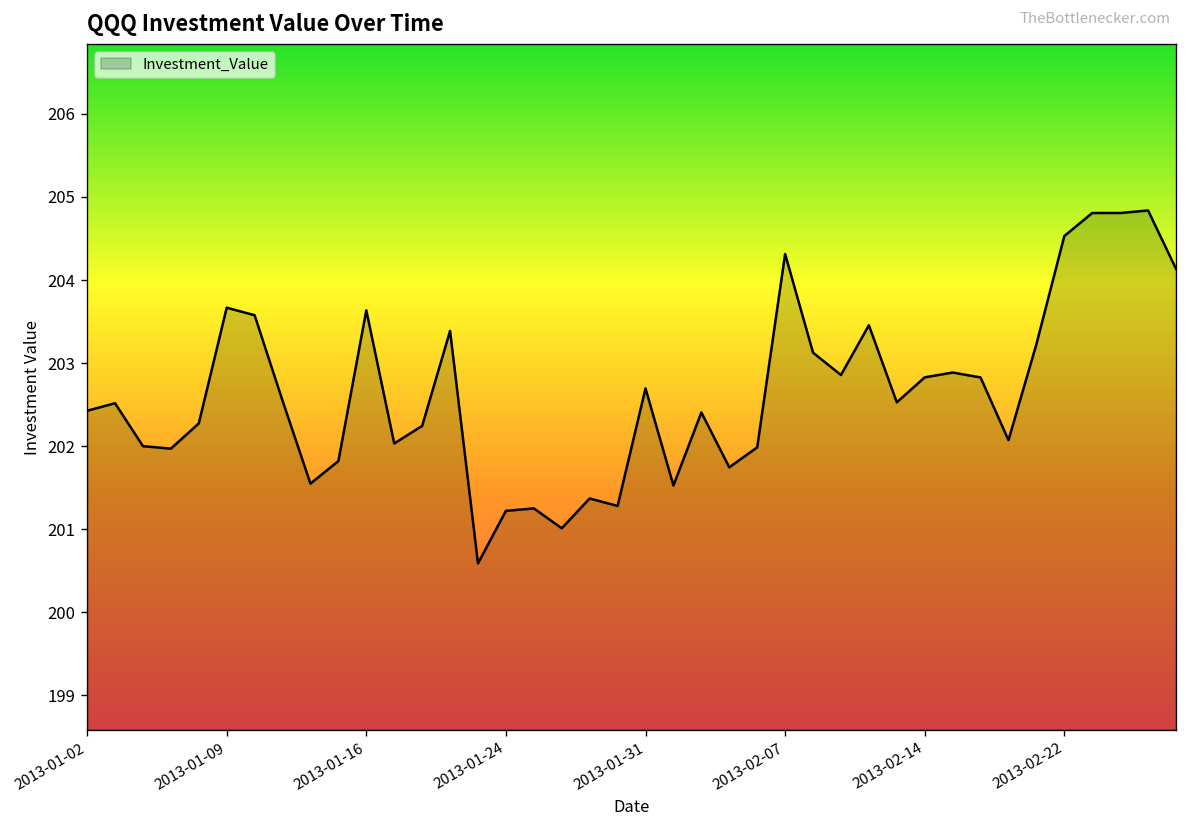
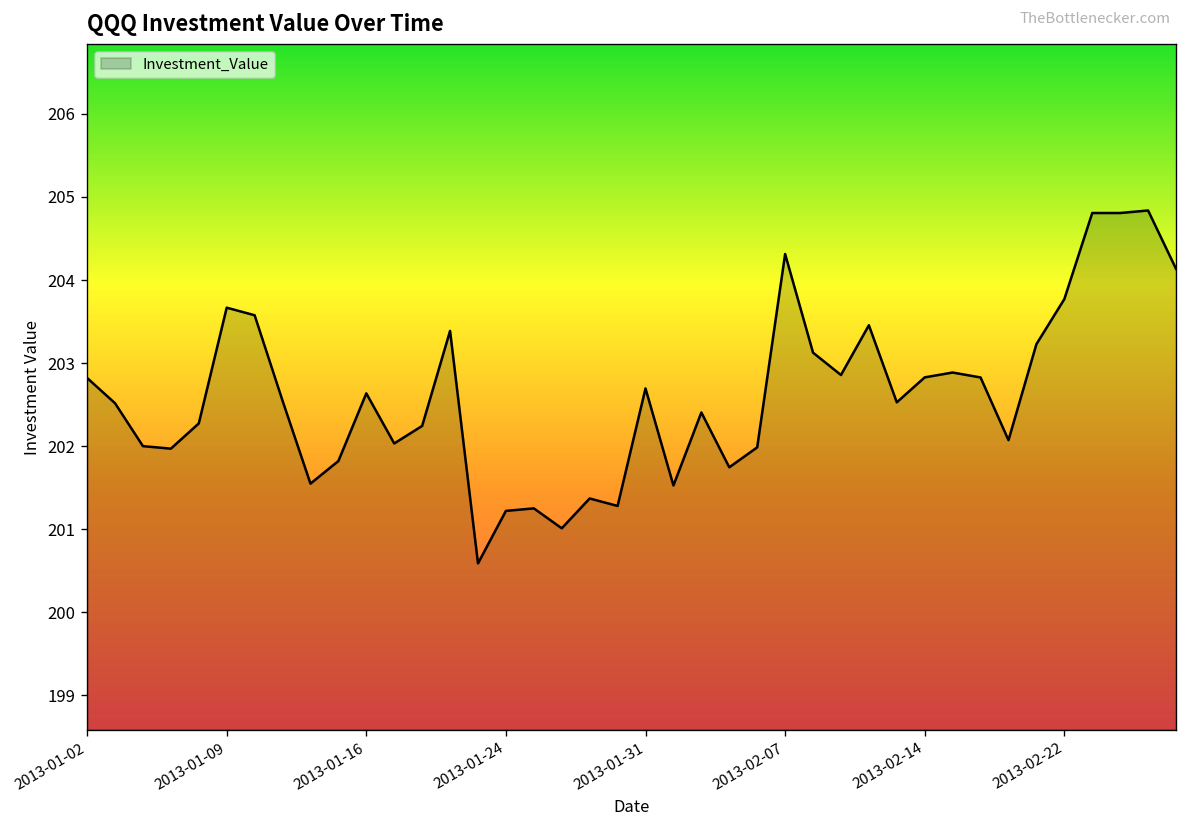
2013-01-02: 202.4 -> 202.8
2013-01-16: 203.6 -> 202.6
2013-02-22: 204.5 -> 203.8
